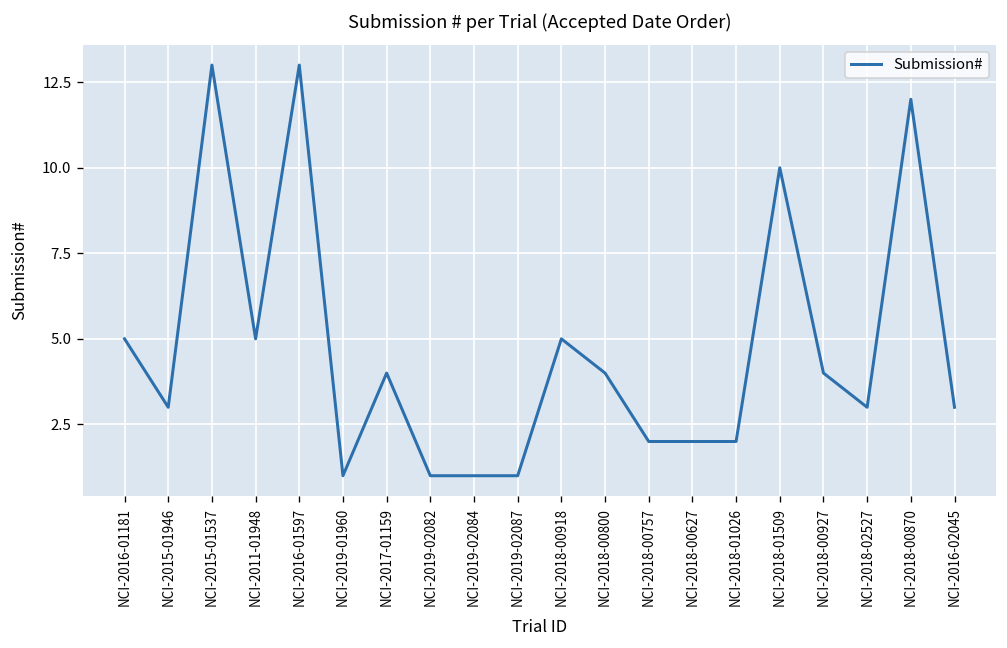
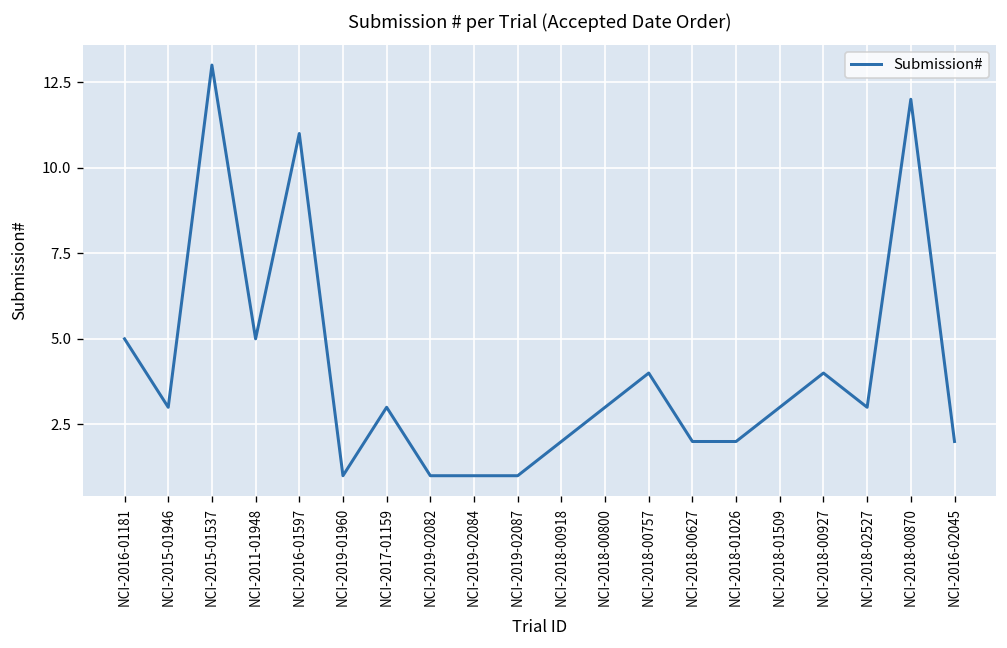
NCI-2016-01597: 13 -> 11
NCI-2017-01159: 4 -> 3
NCI-2018-00918: 5 -> 2
NCI-2018-00800: 4 -> 3
NCI-2018-00757: 2 -> 4
NCI-2018-01509: 10 -> 3
NCI-2016-02045: 3 -> 2
